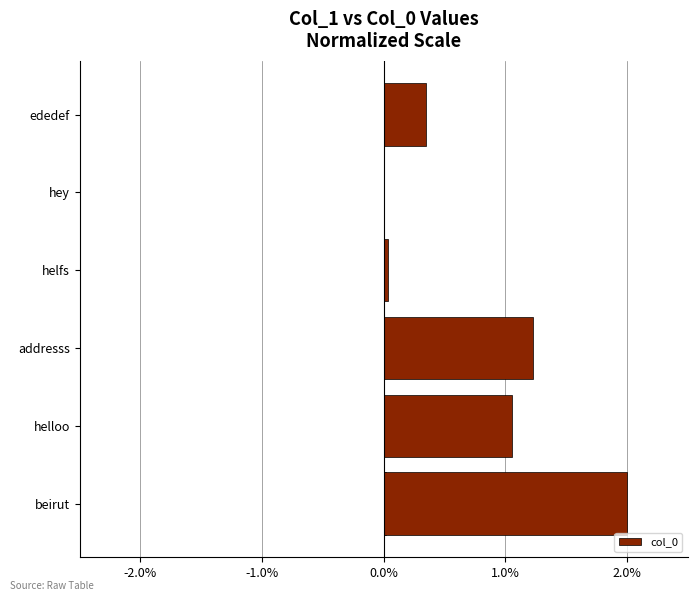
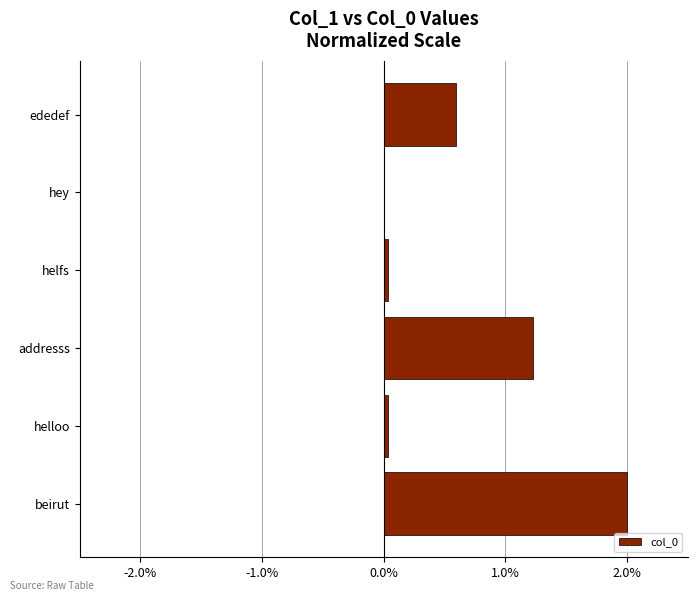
ededef: 0.35% -> 0.59%
helloo: 1.05% -> 0.03%
